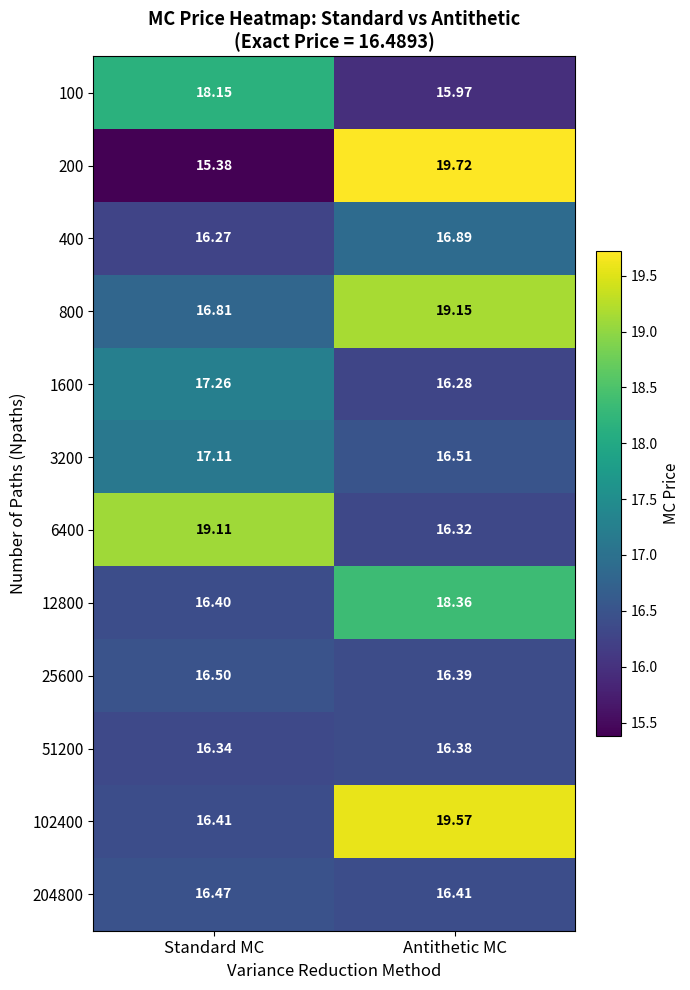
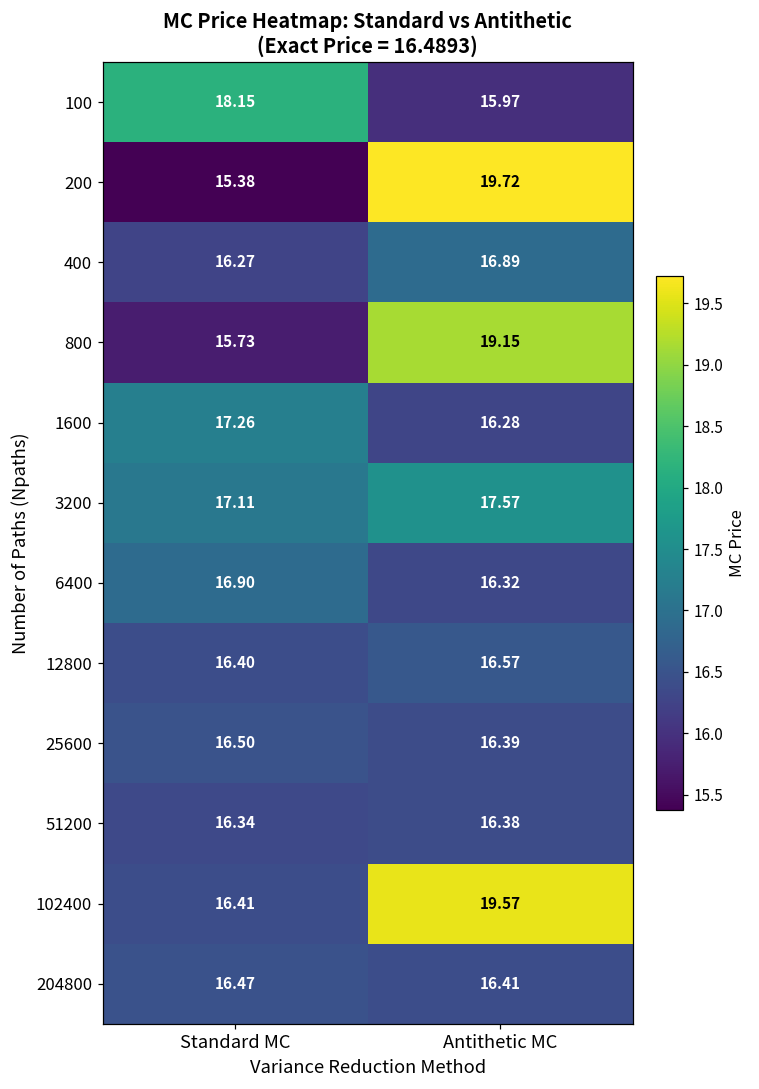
800, Standard MC: 16.81 -> 15.73
3200, Antithetic MC: 16.51 -> 17.57
6400, Standard MC: 19.11 -> 16.90
12800, Antithetic MC: 18.36 -> 16.57
